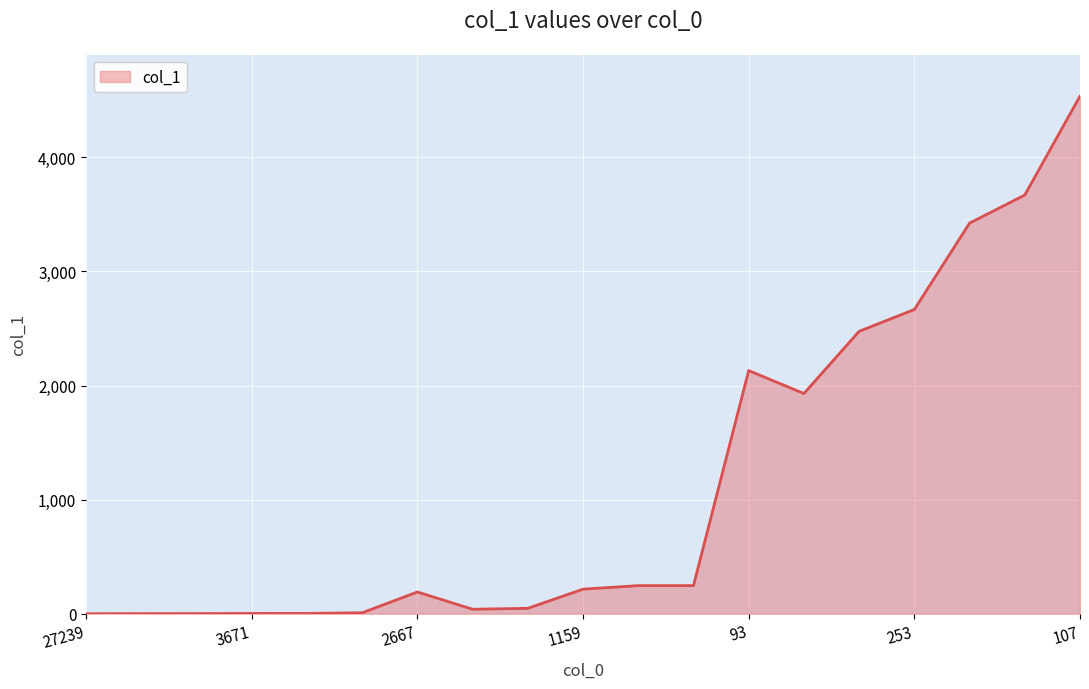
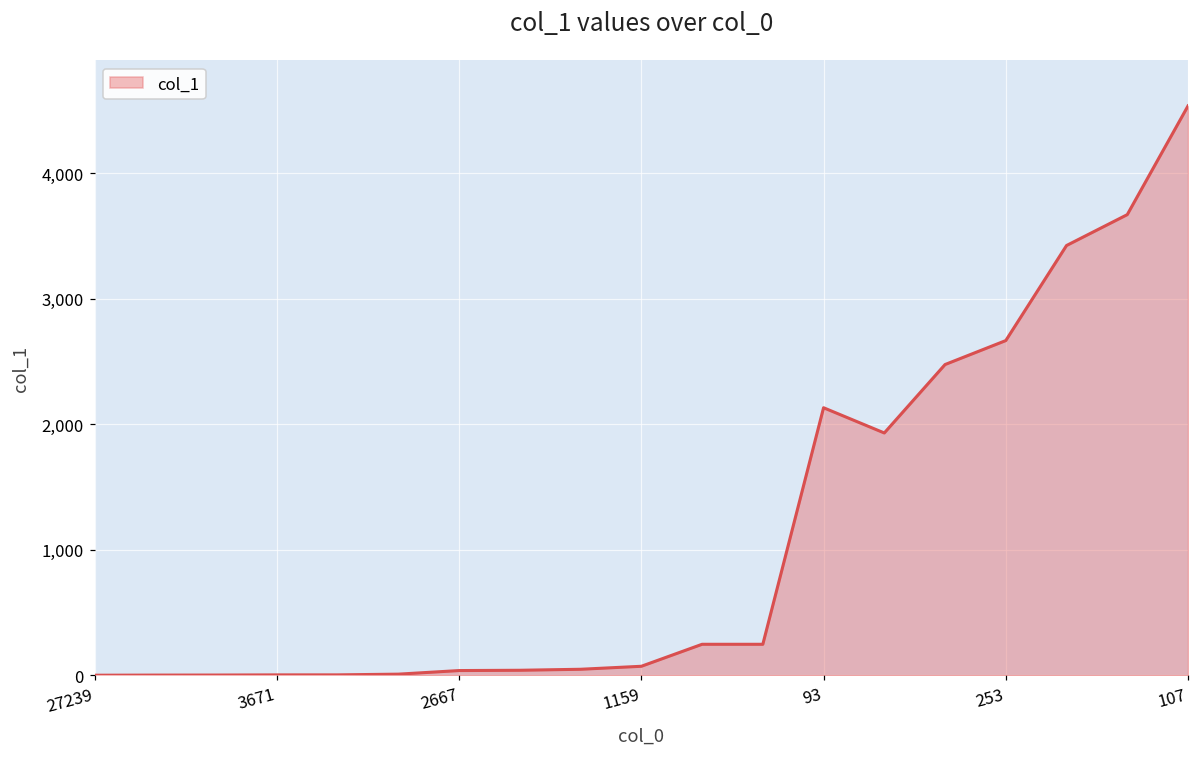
2667: 190 -> 40
1159: 220 -> 70
